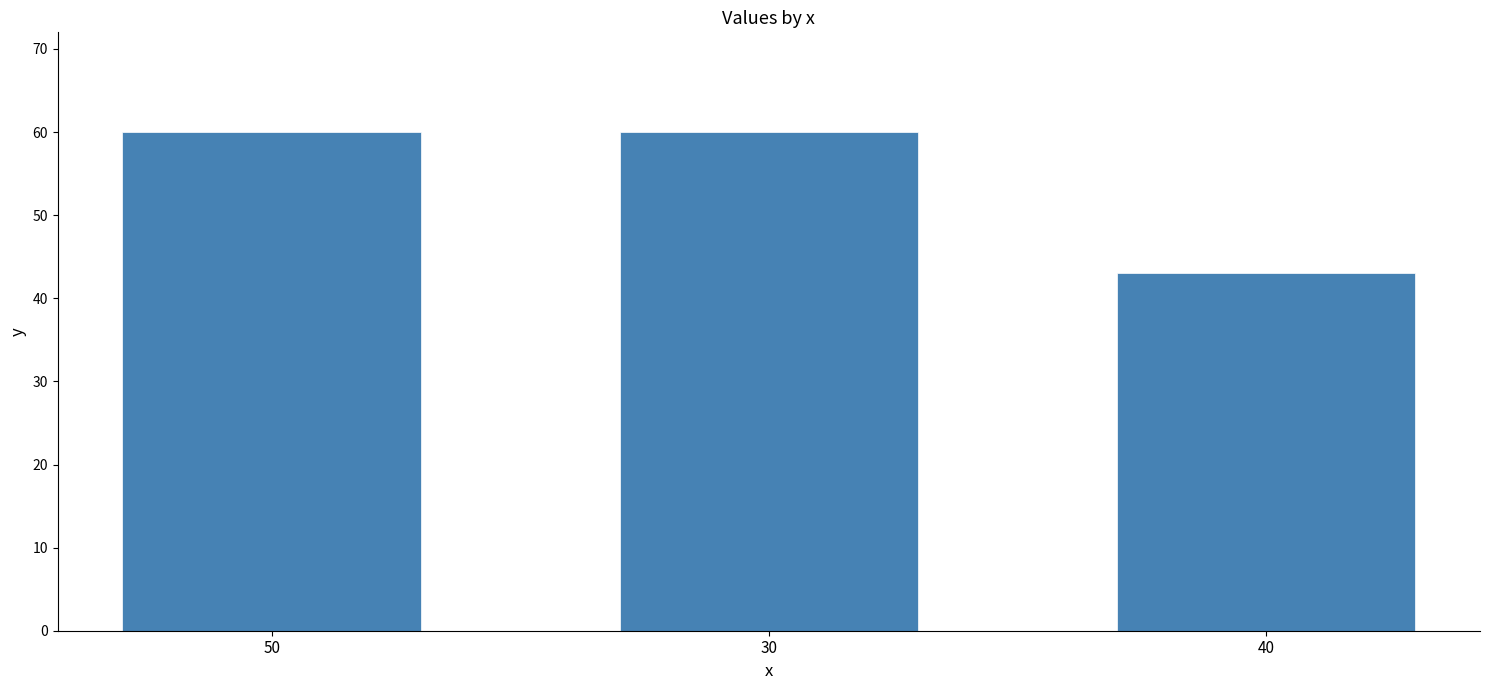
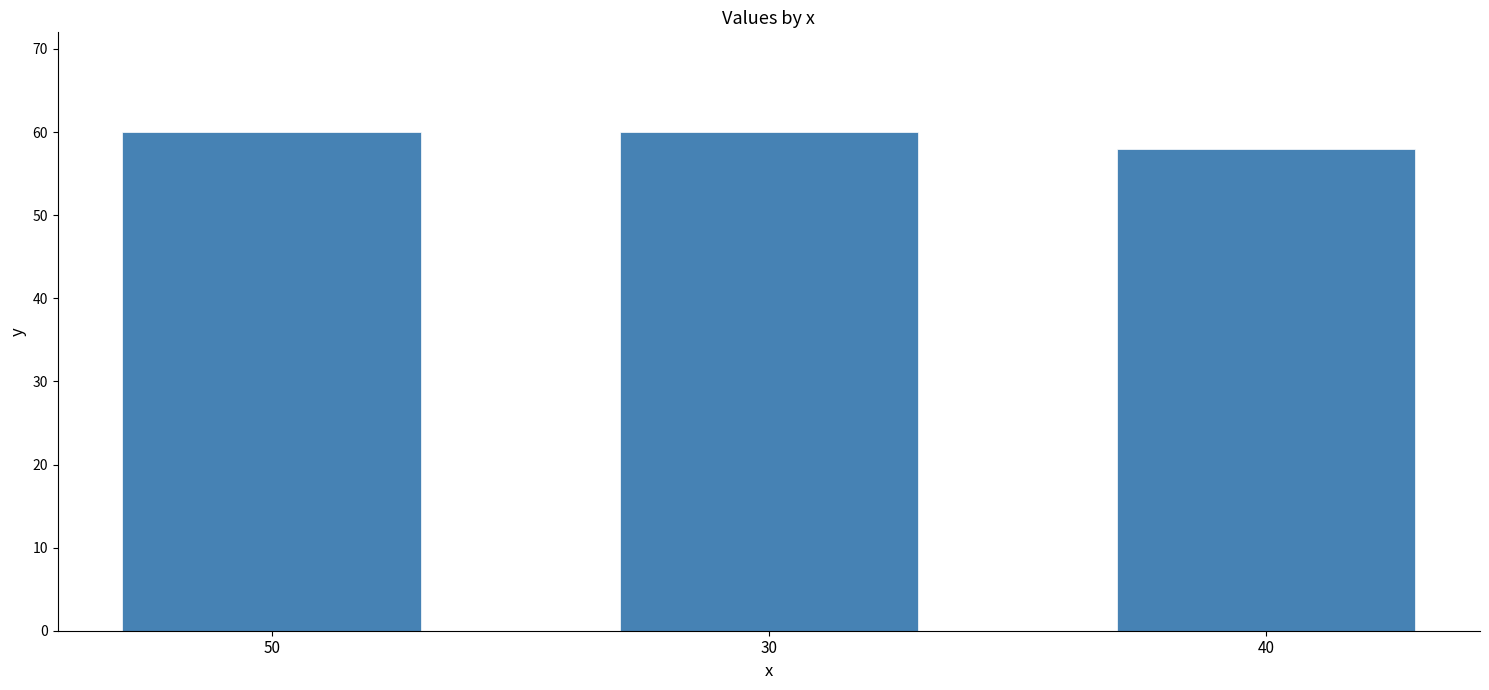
40: 43 -> 58
